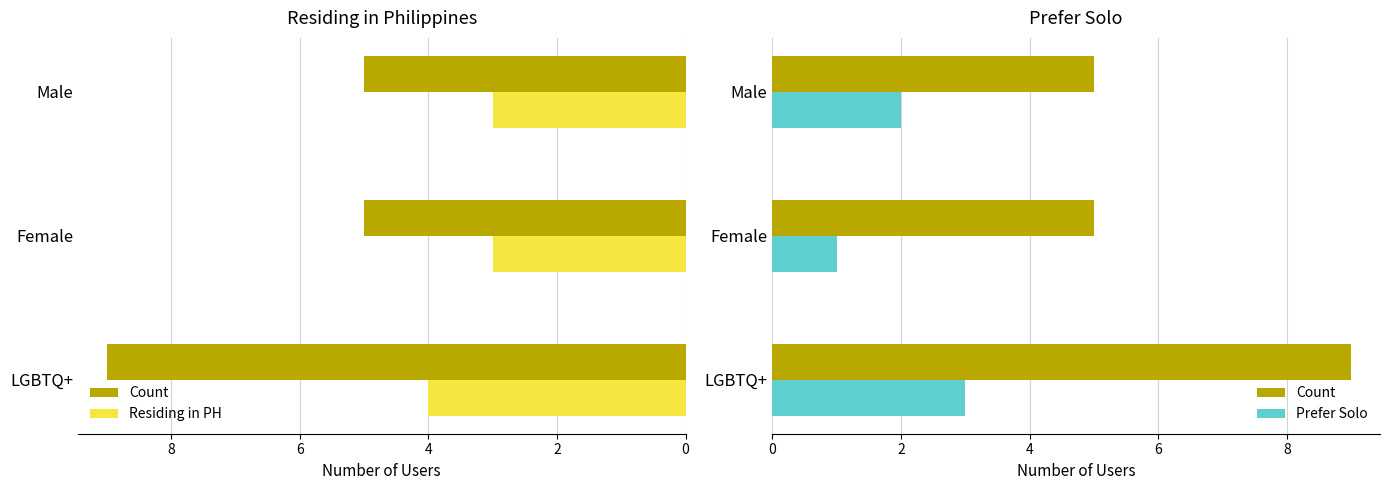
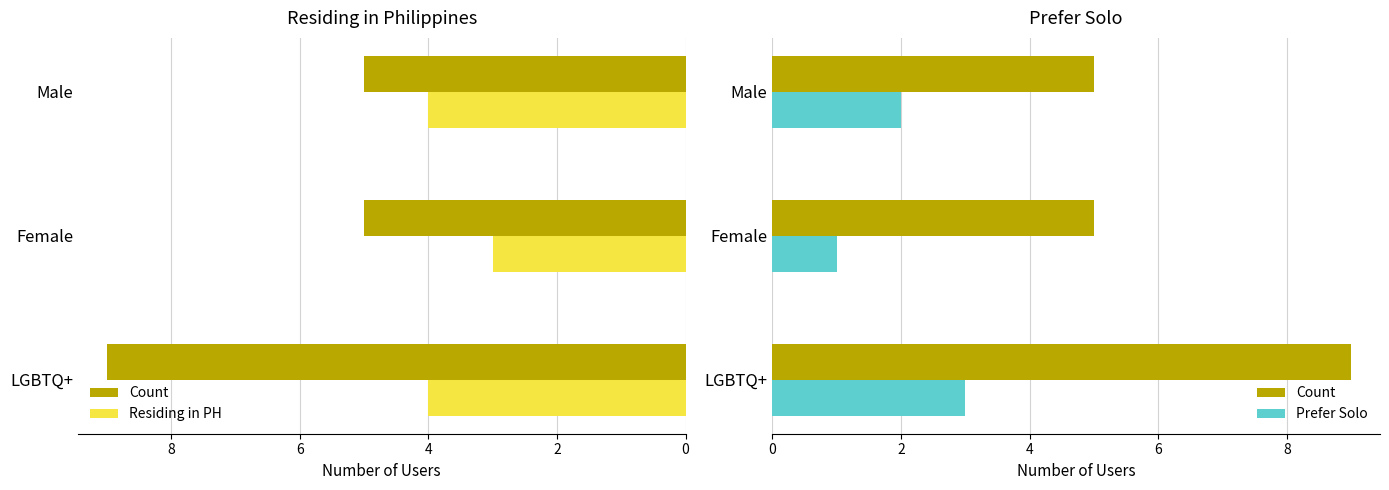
Residing in Philippines, Residing in PH, Male: 3 -> 4
